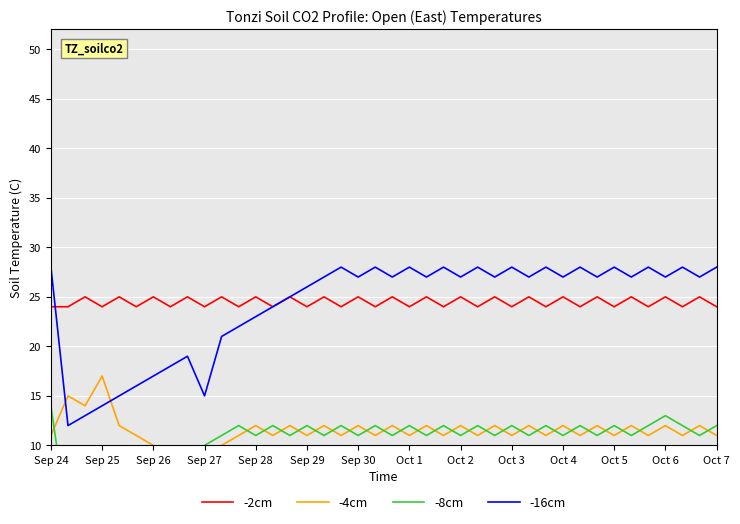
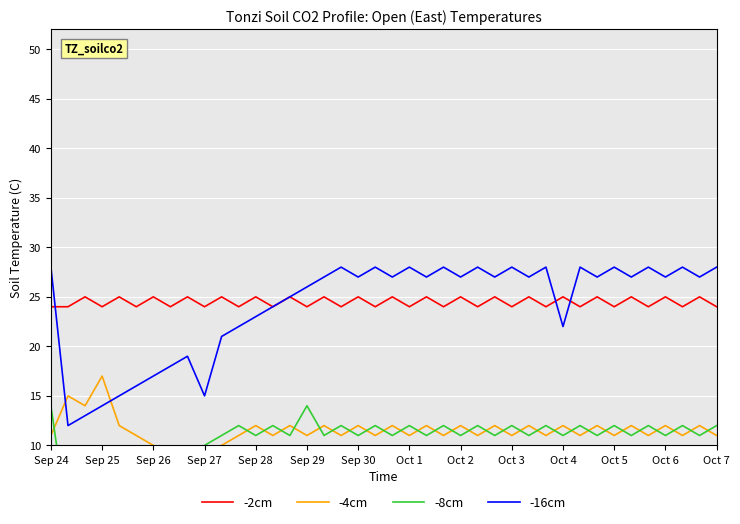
-8cm, Sep 29: 12 -> 14
-16cm, Oct 4: 27 -> 22
-8cm, Oct 6: 13 -> 11
